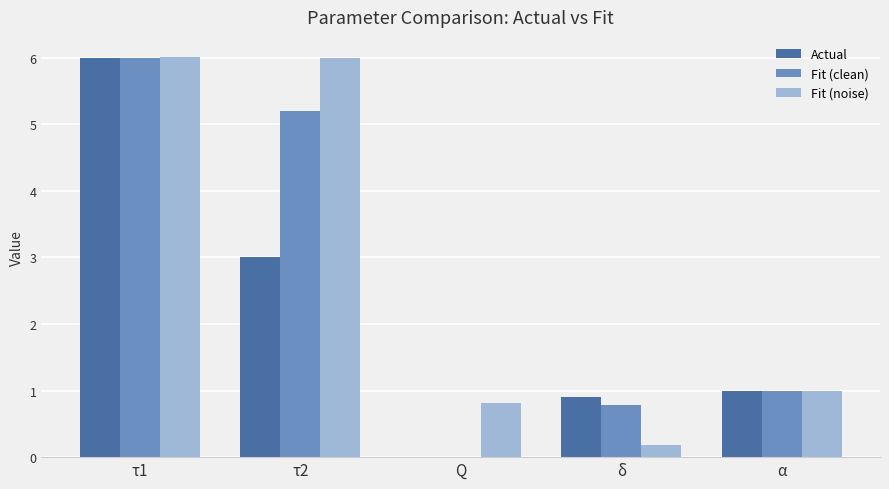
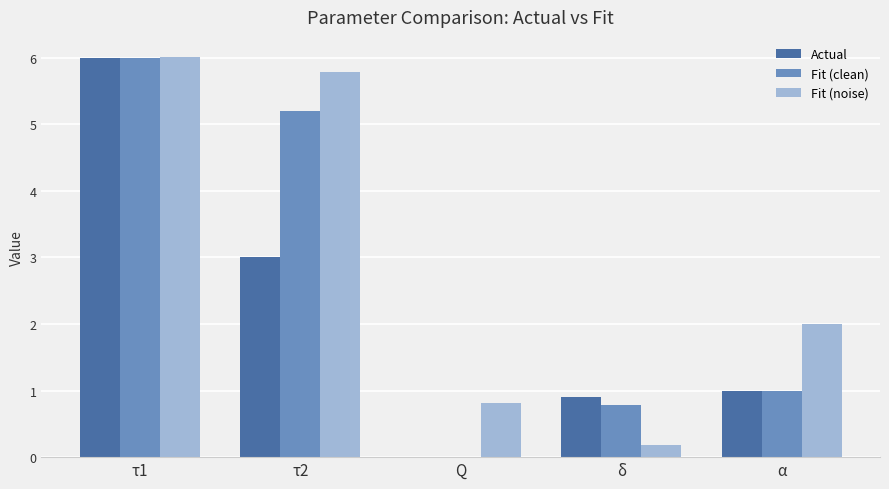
Fit (noise), τ2: 6.0 -> 5.8
Fit (noise), α: 1 -> 2
